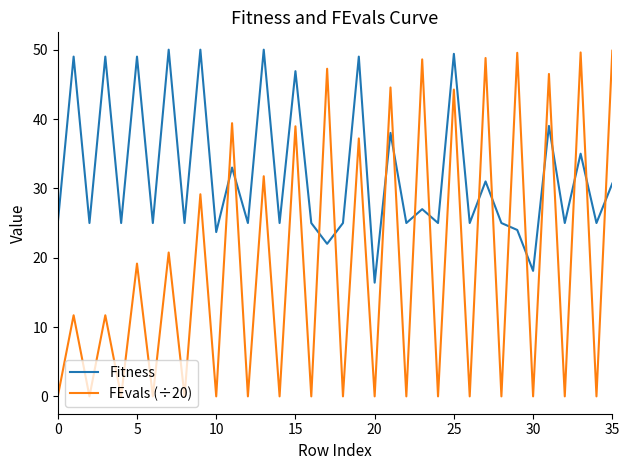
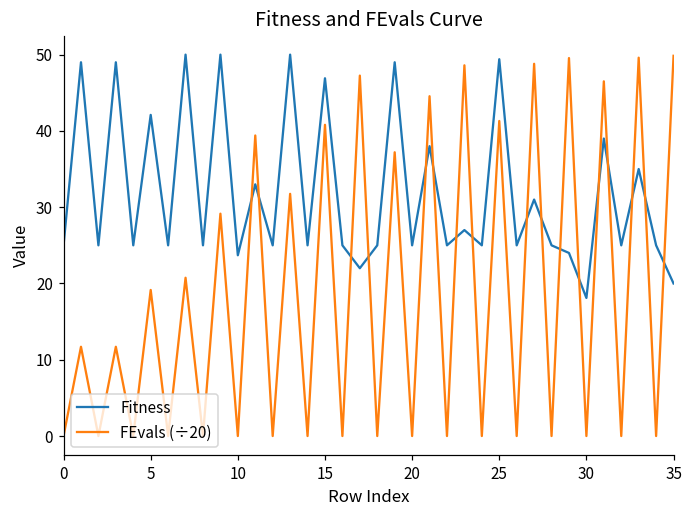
Fitness, 5: 49 -> 42
FEvals (÷20), 15: 39 -> 41
Fitness, 20: 16 -> 25
FEvals (÷20), 25: 44 -> 41
Fitness, 35: 31 -> 20
